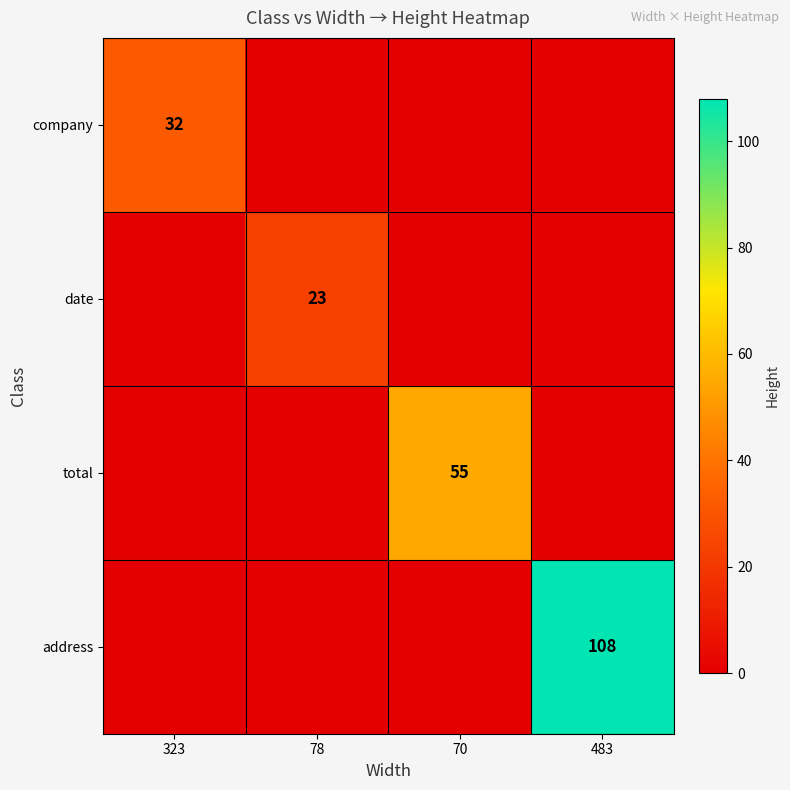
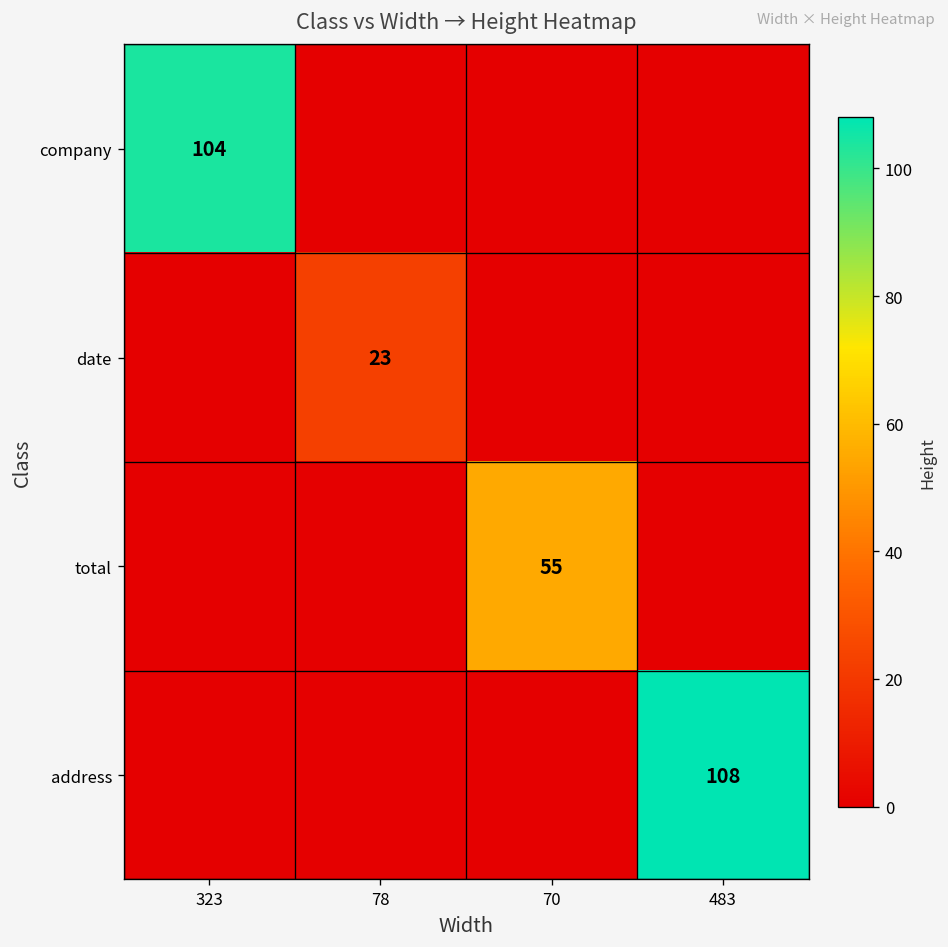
company, 323: 32 -> 104
